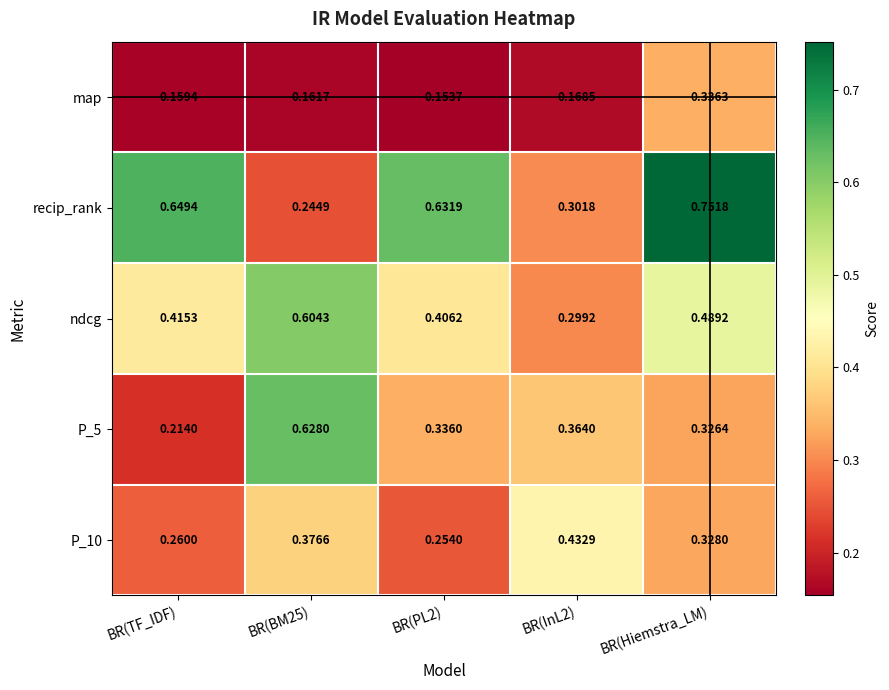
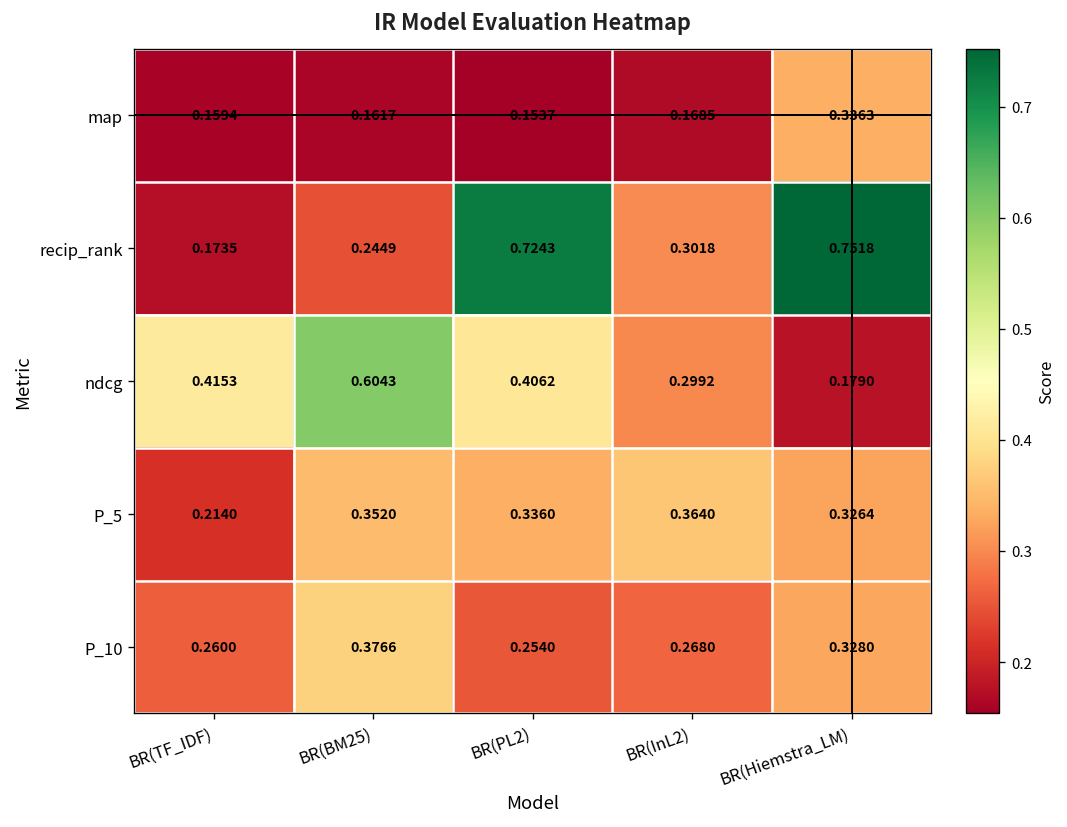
recip_rank, BR(TF_IDF): 0.6494 -> 0.1735
recip_rank, BR(PL2): 0.6319 -> 0.7243
ndcg, BR(Hiemstra_LM): 0.4892 -> 0.1790
P_5, BR(BM25): 0.6280 -> 0.3520
P_10, BR(InL2): 0.4329 -> 0.2680
